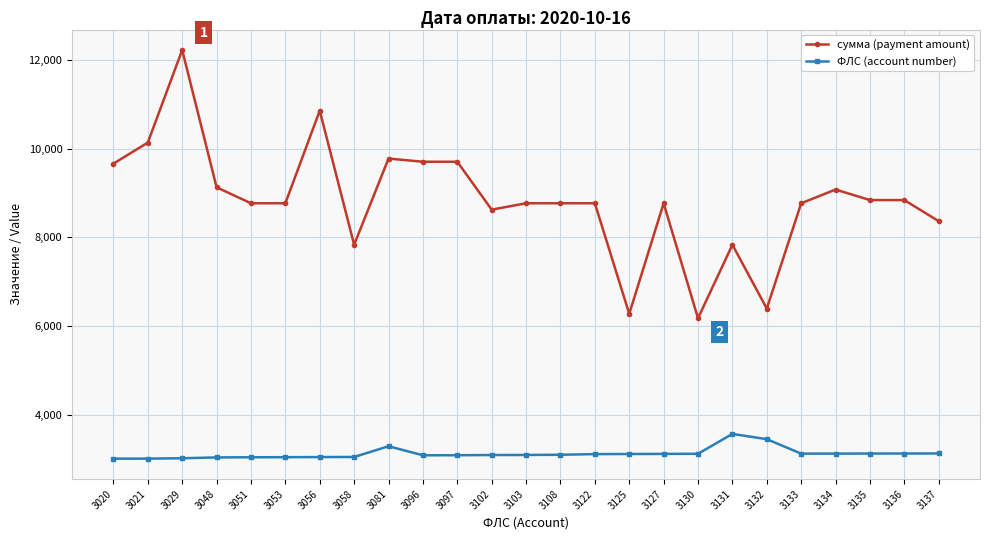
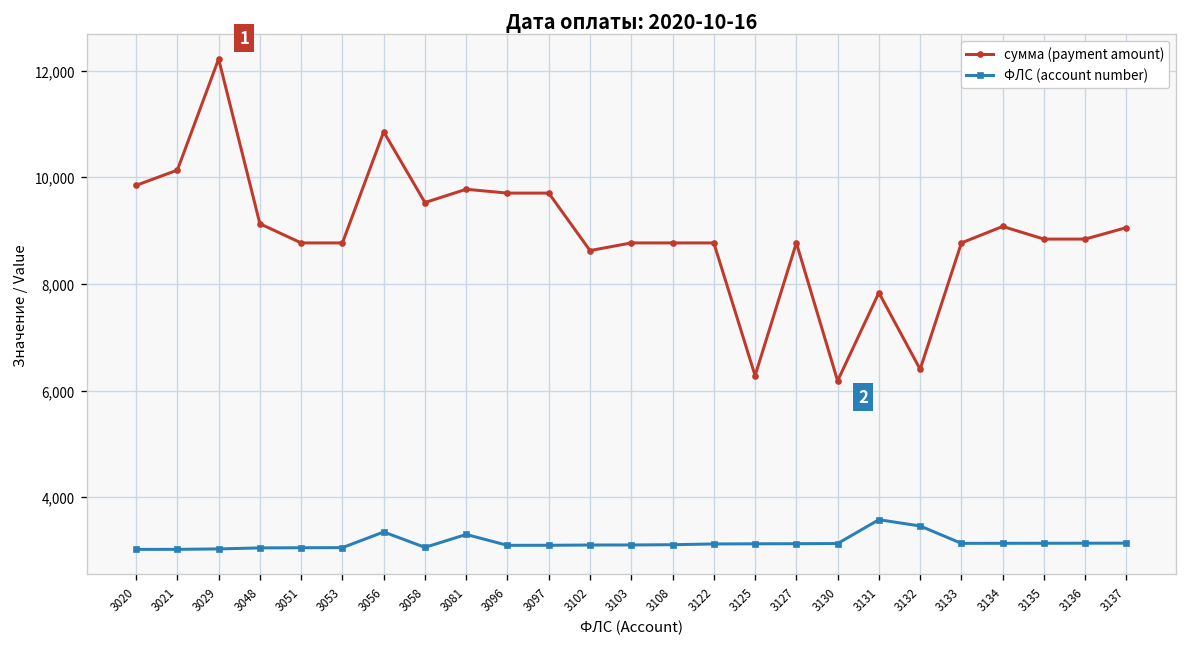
сумма (payment amount), 3020: 9,700 -> 9,800
ФЛС (account number), 3056: 3,100 -> 3,300
сумма (payment amount), 3058: 7,800 -> 9,500
сумма (payment amount), 3137: 8,400 -> 9,100
